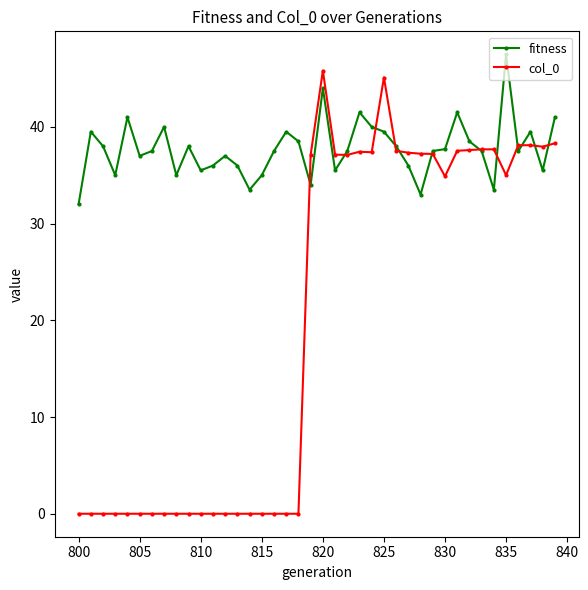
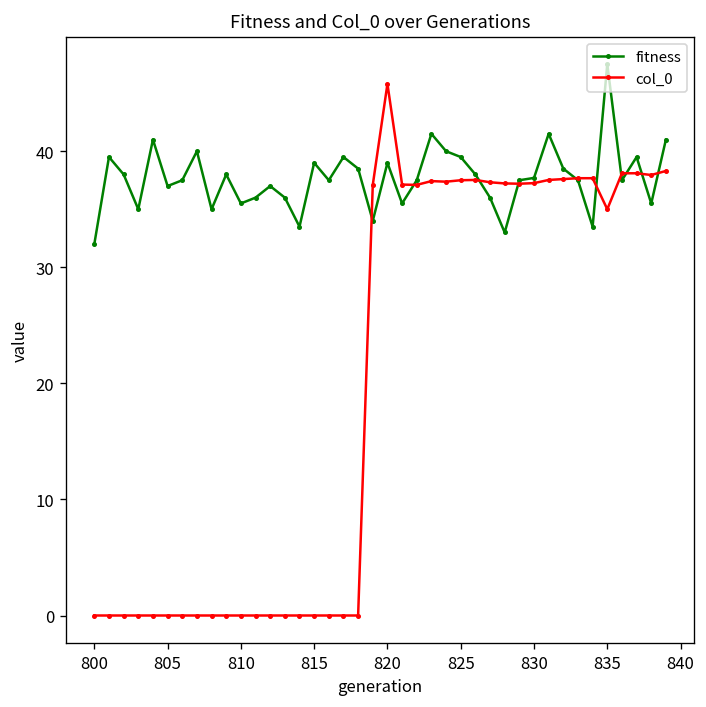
fitness, 815: 35 -> 39
fitness, 820: 44 -> 39
col_0, 825: 45 -> 38
col_0, 830: 35 -> 37
